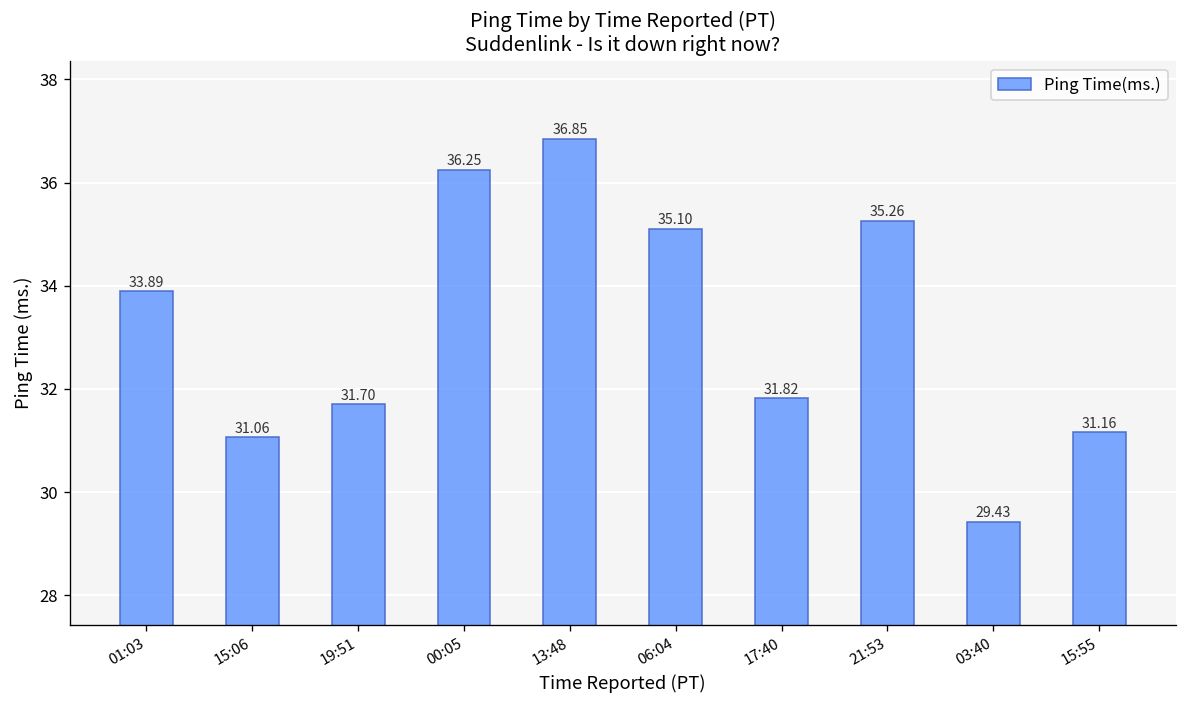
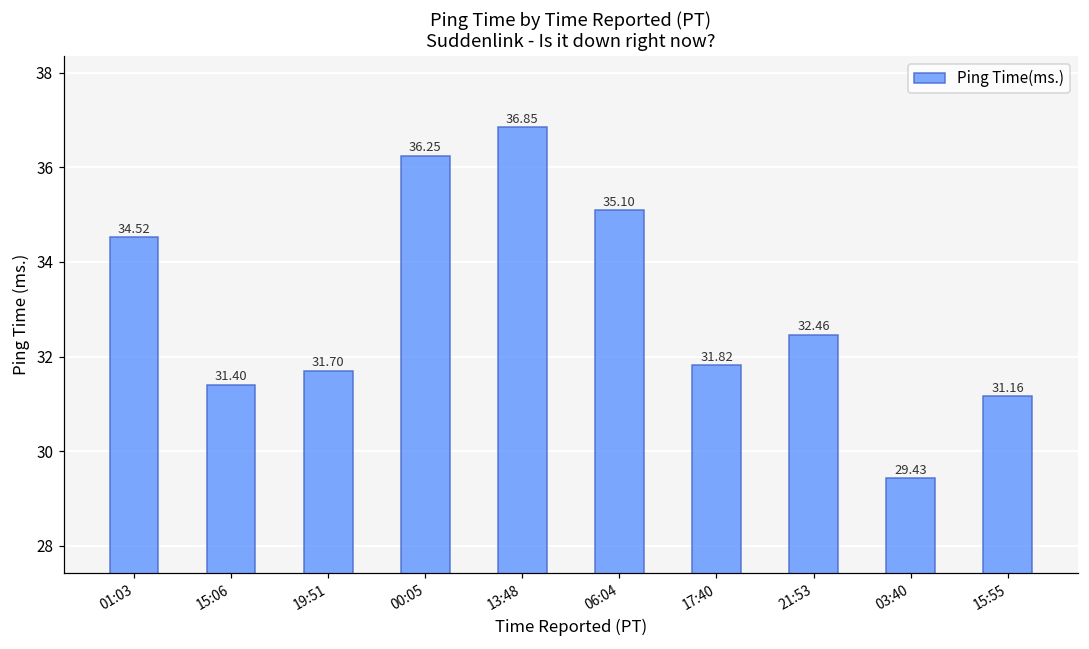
01:03: 33.89 -> 34.52
15:06: 31.06 -> 31.40
21:53: 35.26 -> 32.46
